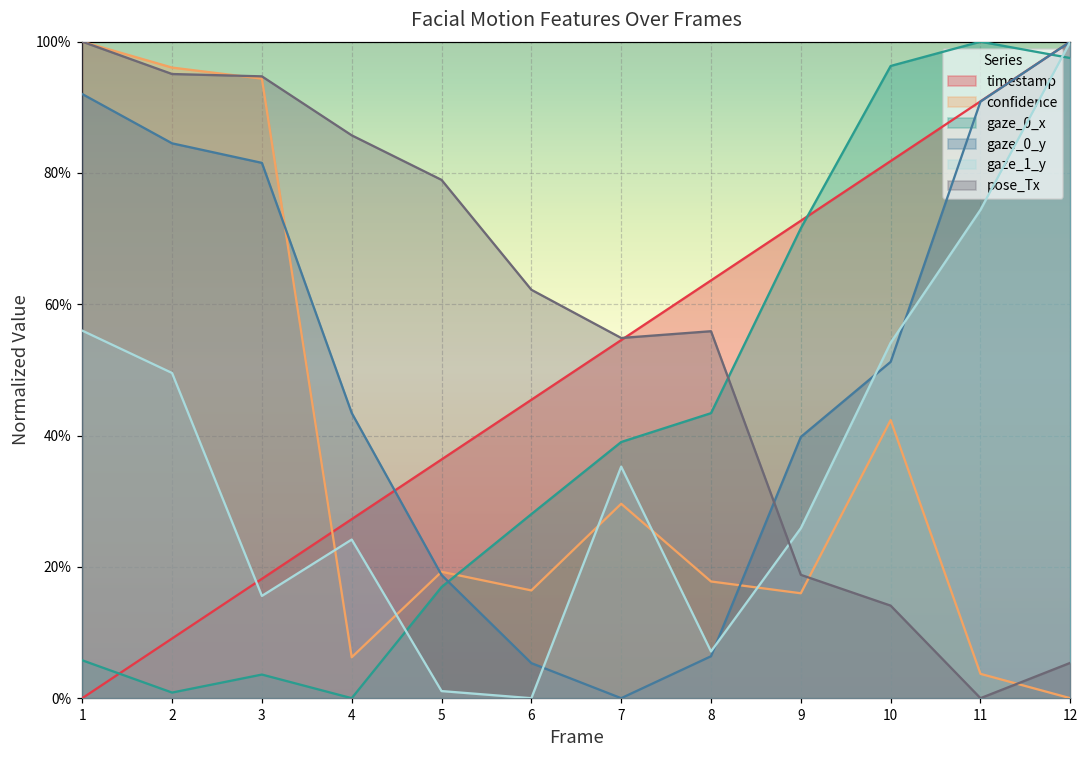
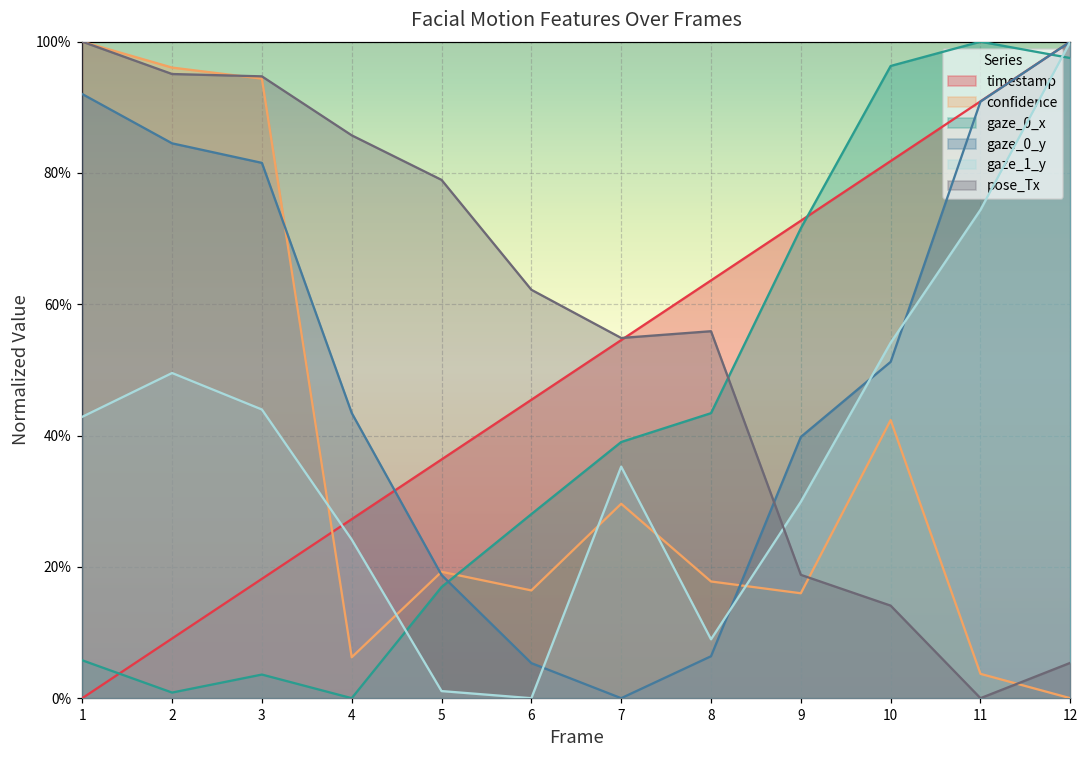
gaze_1_y, 1: 56% -> 43%
gaze_1_y, 3: 16% -> 44%
gaze_1_y, 8: 7% -> 9%
gaze_1_y, 9: 26% -> 30%
